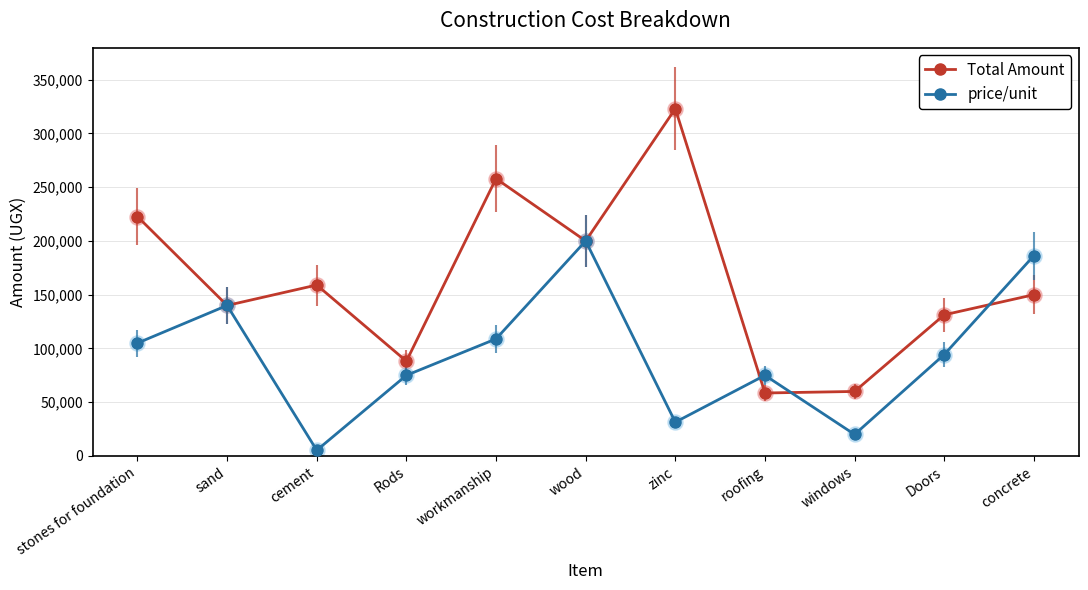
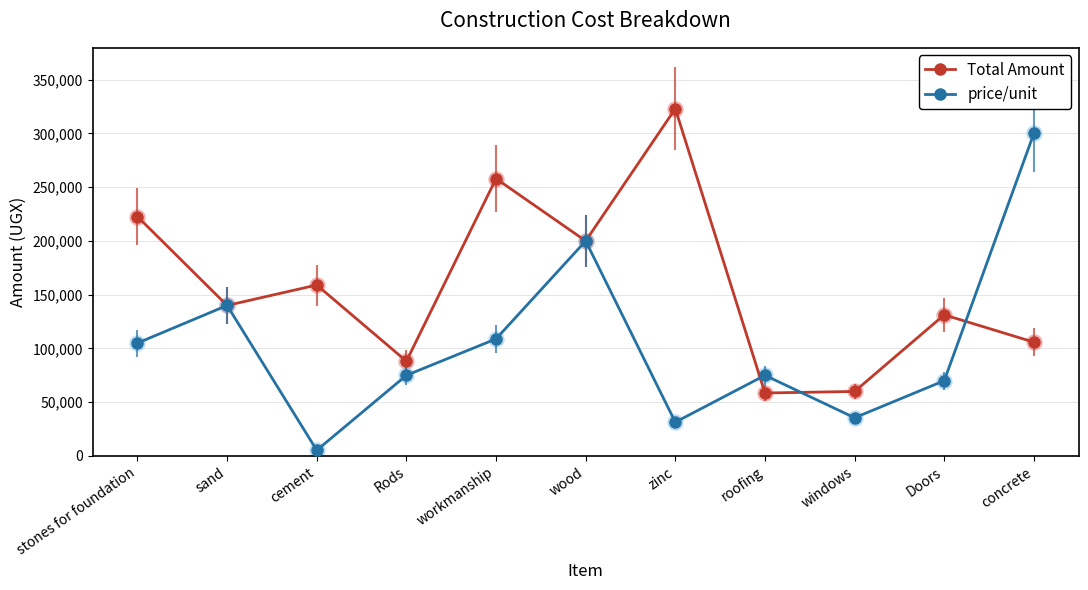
price/unit, windows: 20,000 -> 36,000
price/unit, Doors: 94,000 -> 70,000
Total Amount, concrete: 150,000 -> 106,000
price/unit, concrete: 186,000 -> 300,000
